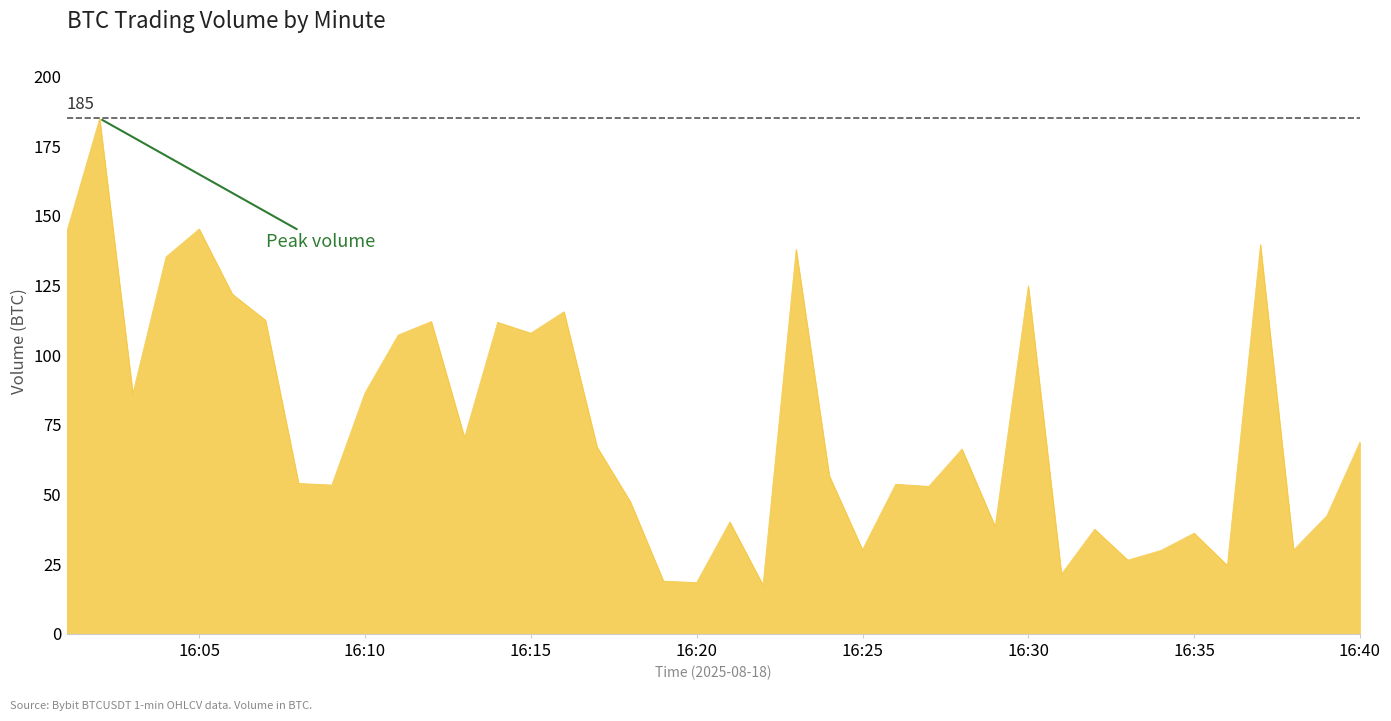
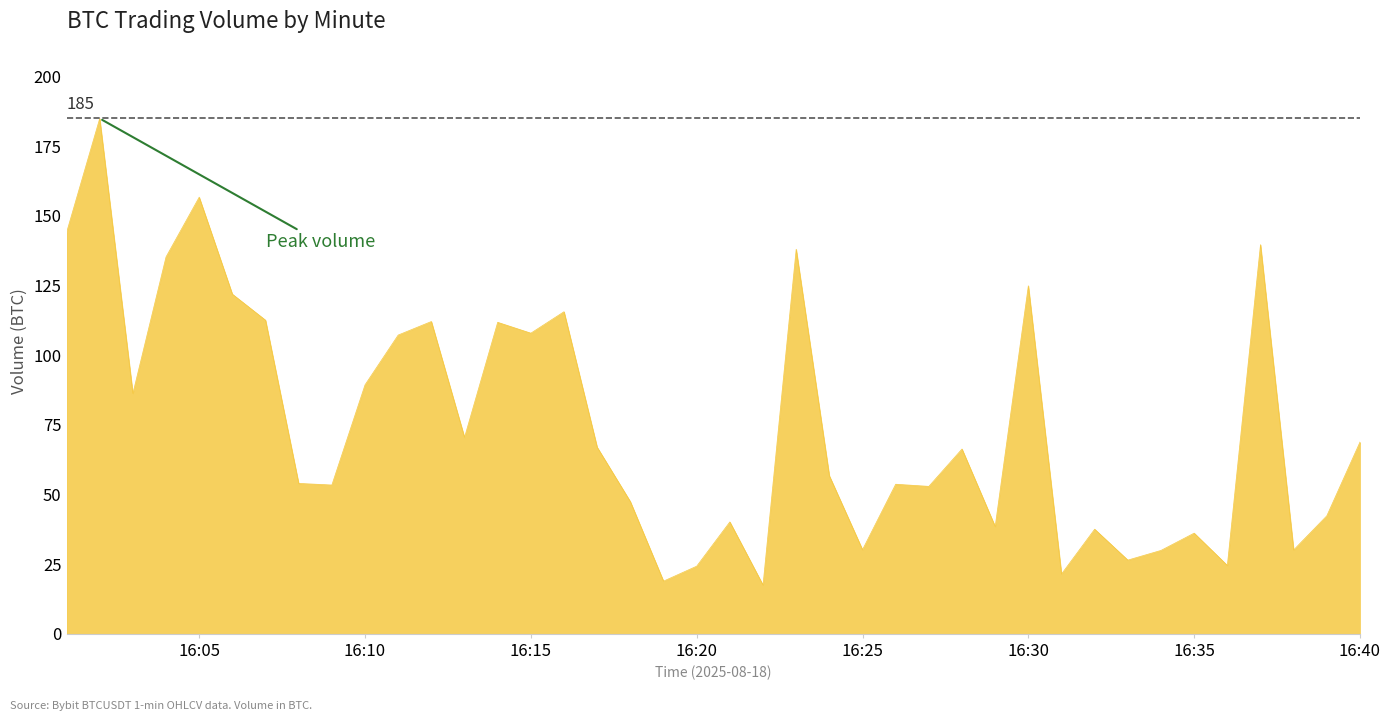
16:05: 145 -> 157
16:10: 87 -> 89
16:20: 18 -> 24
